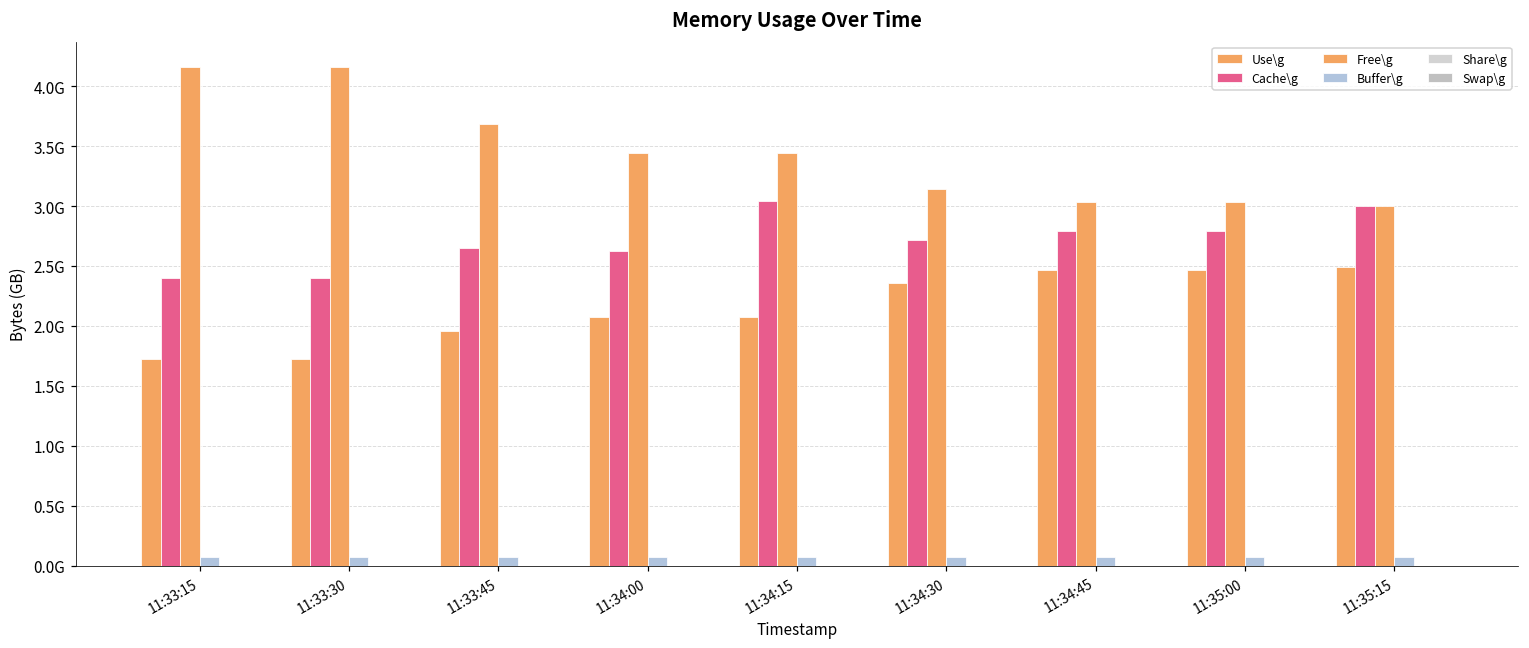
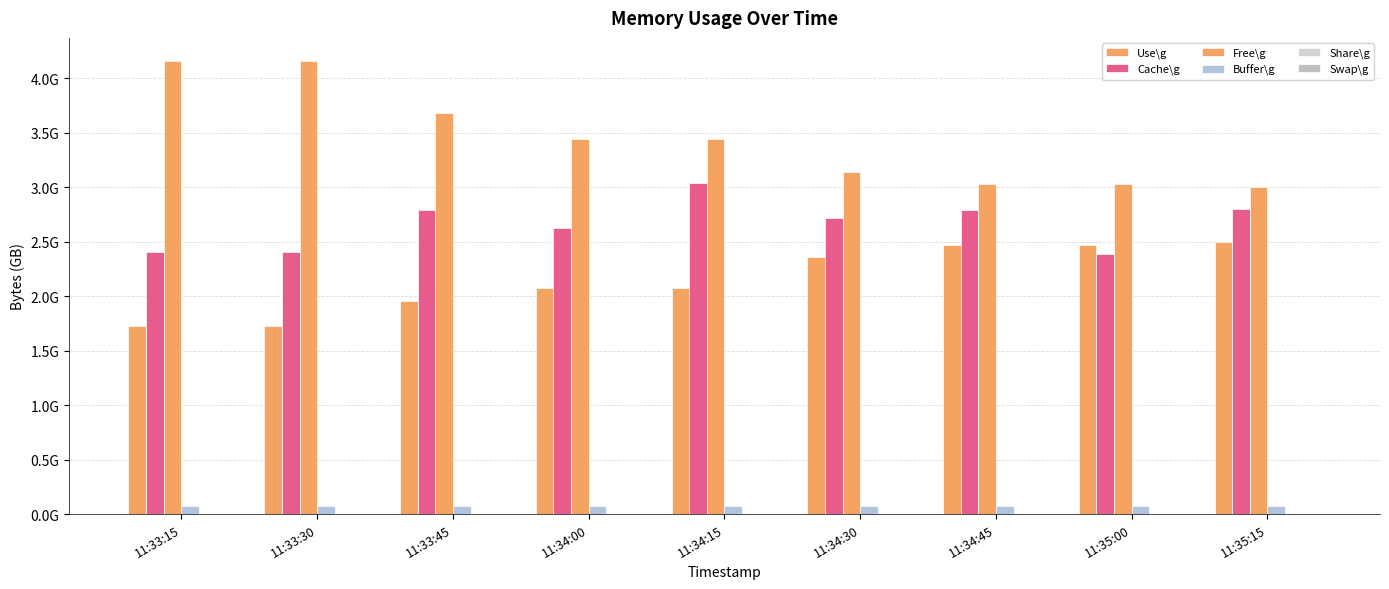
Cache\g, 11:33:45: 2650000000 -> 2790000000
Cache\g, 11:35:00: 2800000000 -> 2380000000
Cache\g, 11:35:15: 3000000000 -> 2800000000
